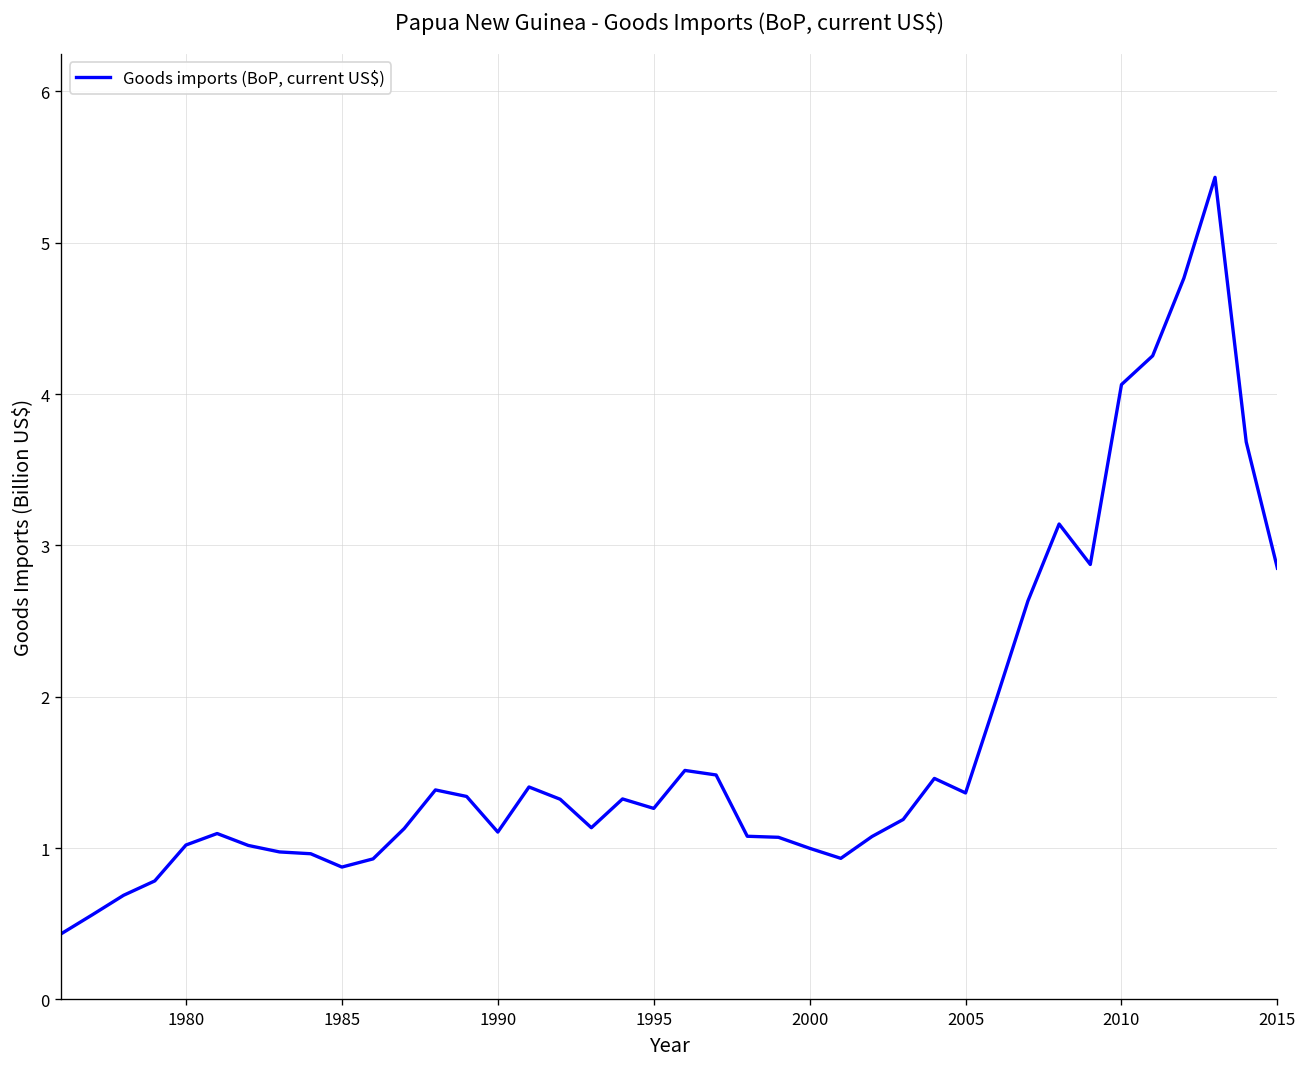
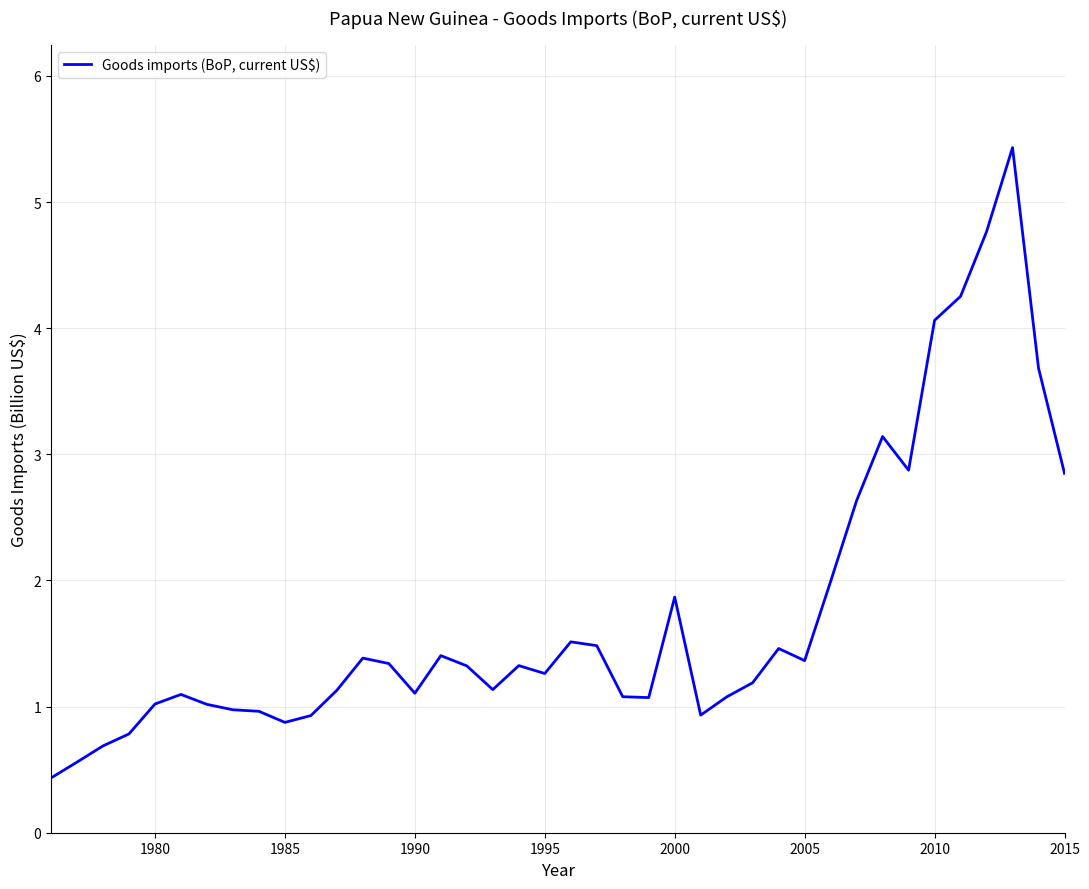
2000: 1.00 -> 1.87
